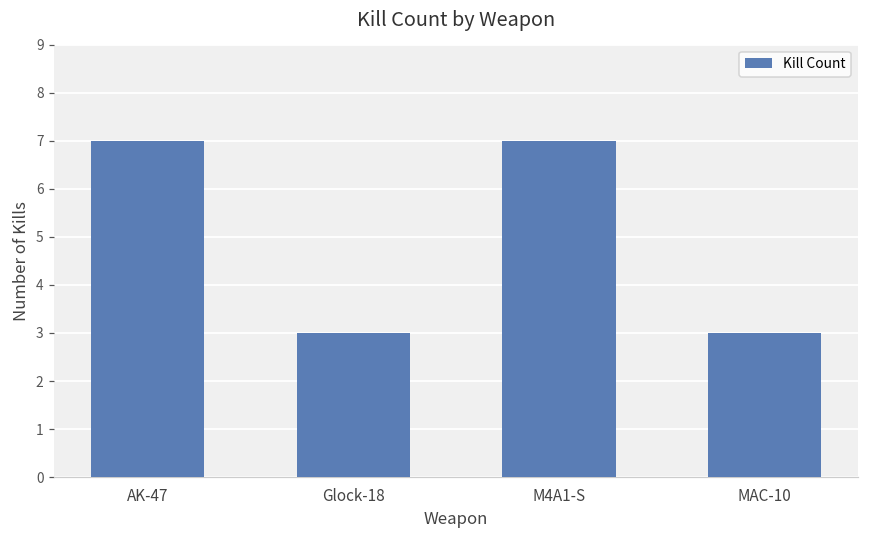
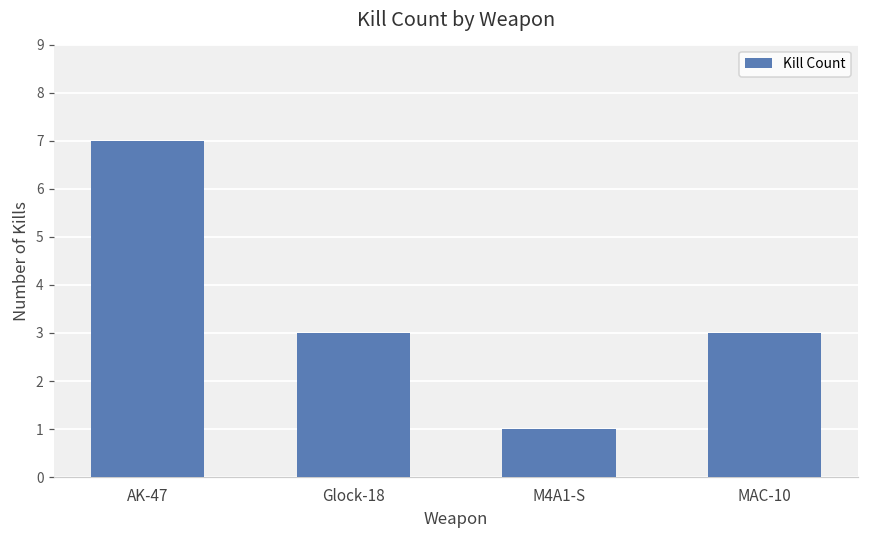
M4A1-S: 7 -> 1
